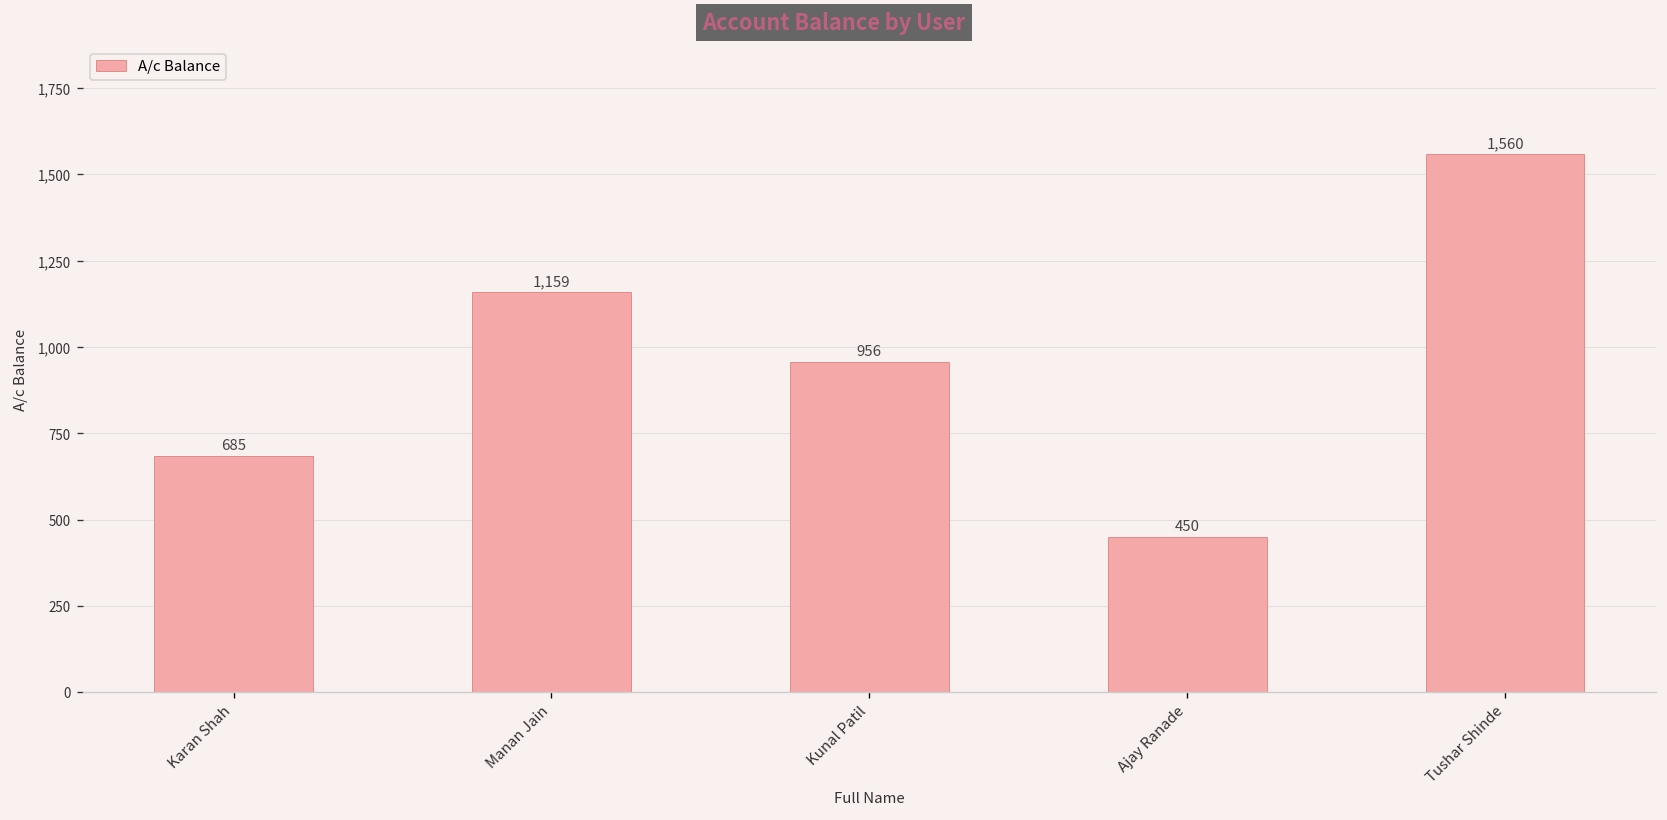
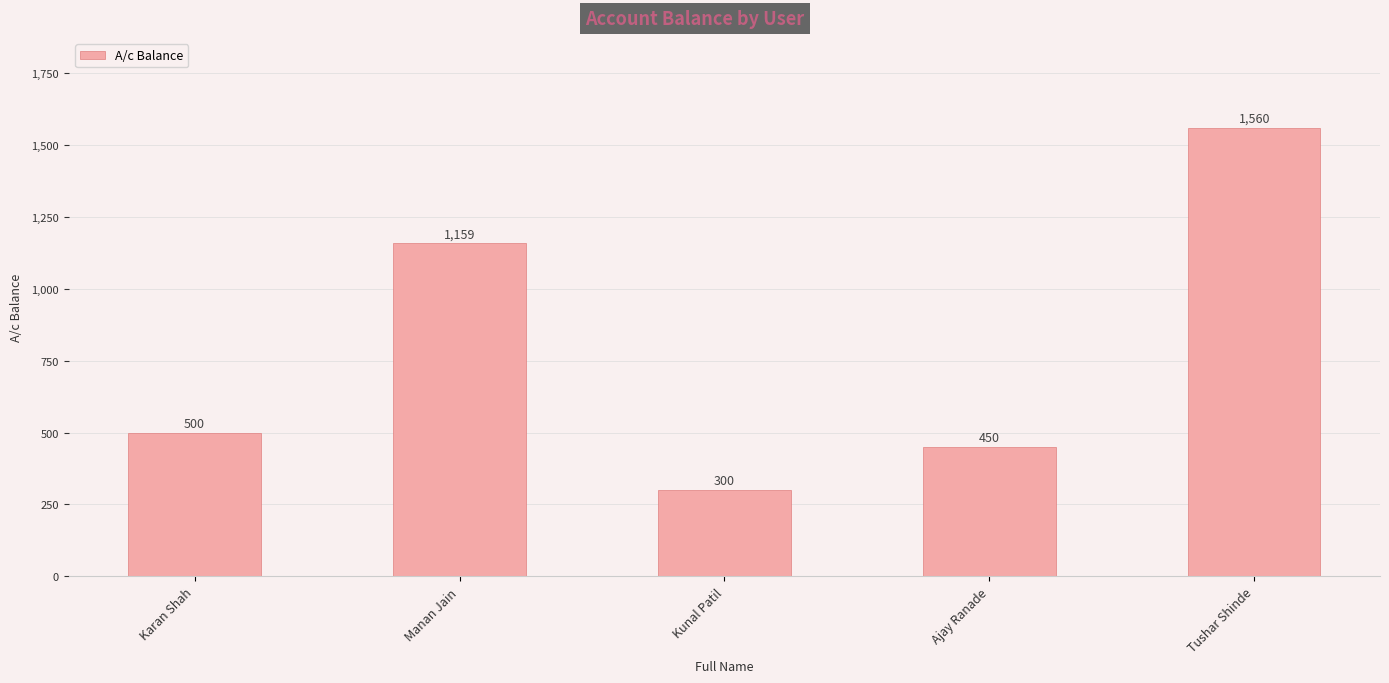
Karan Shah: 685 -> 500
Kunal Patil: 956 -> 300
